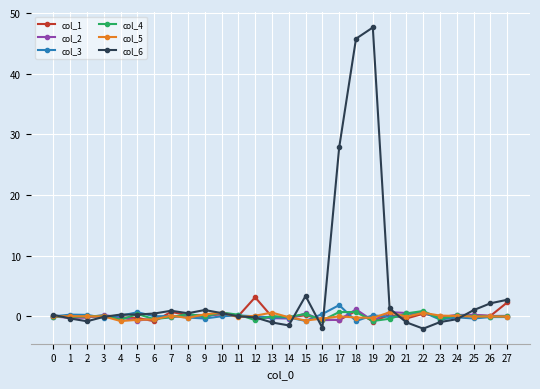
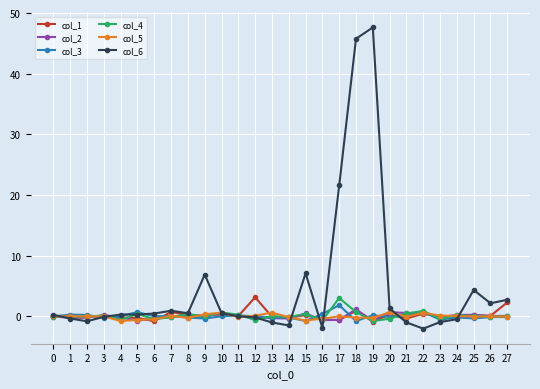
col_6, 9: 1 -> 7
col_6, 15: 3 -> 7
col_4, 17: 1 -> 3
col_6, 17: 28 -> 22
col_6, 25: 1 -> 4
